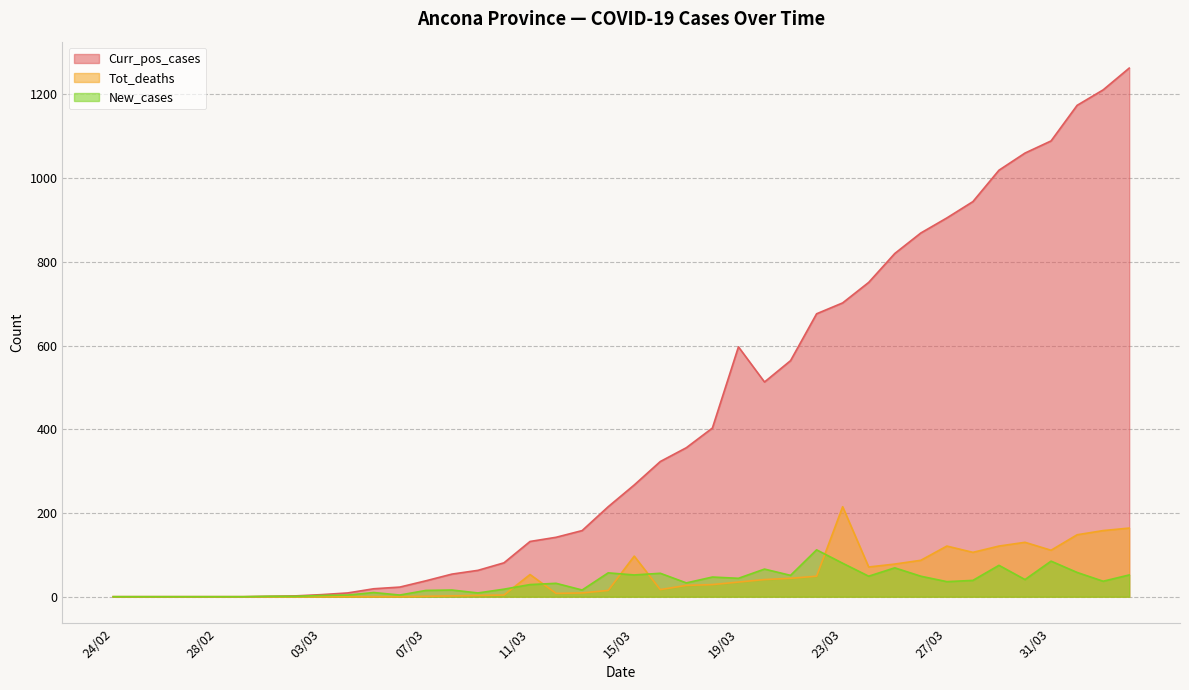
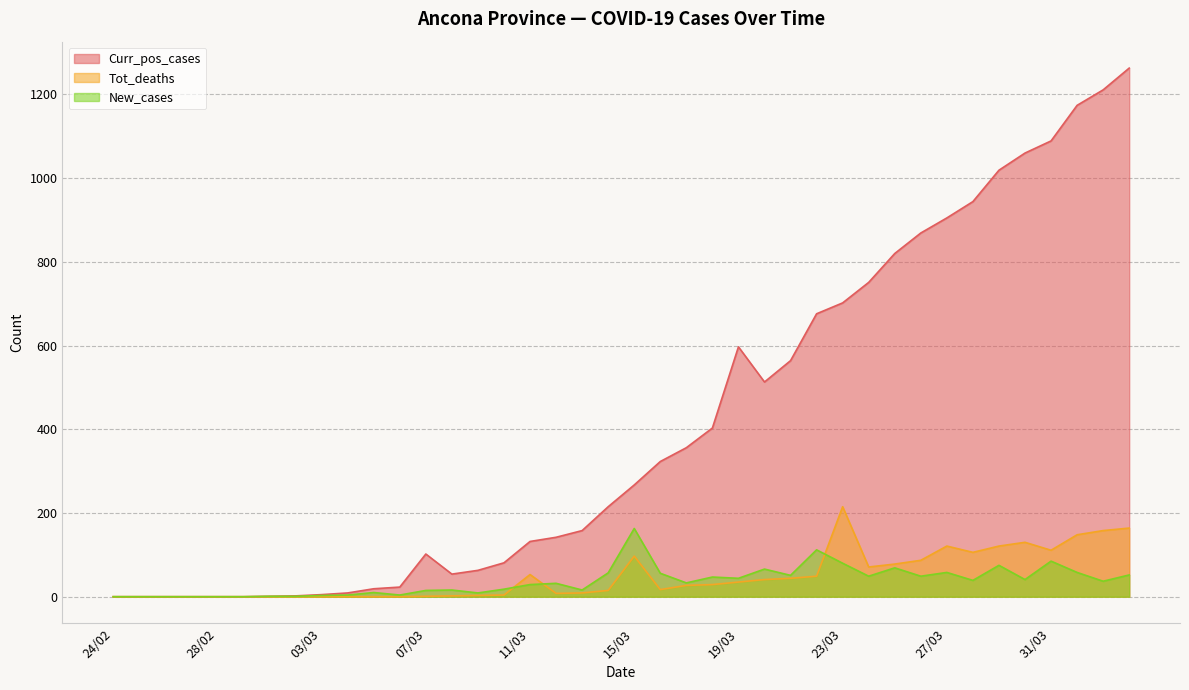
Curr_pos_cases, 07/03: 40 -> 100
New_cases, 15/03: 50 -> 160
New_cases, 27/03: 40 -> 60
